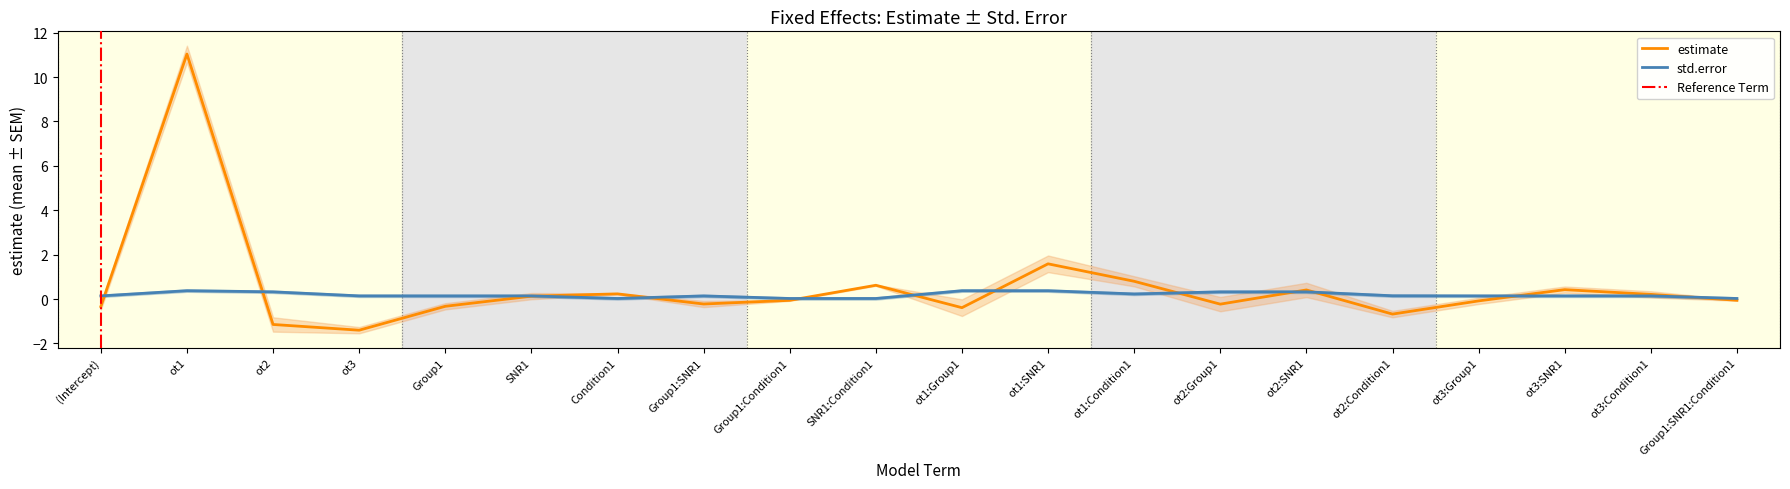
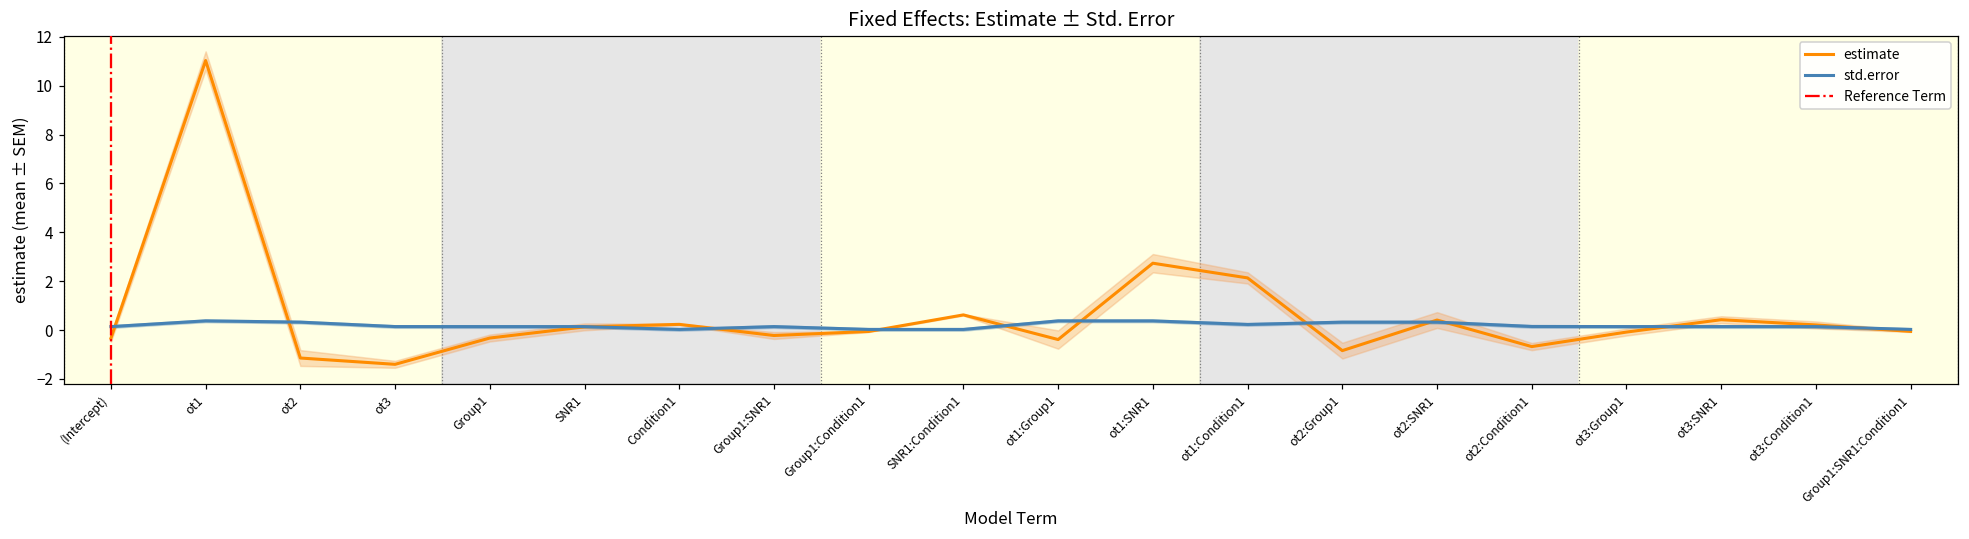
estimate, ot1:SNR1: 1.6 -> 2.7
estimate, ot1:Condition1: 0.8 -> 2.1
estimate, ot2:Group1: -0.2 -> -0.8
